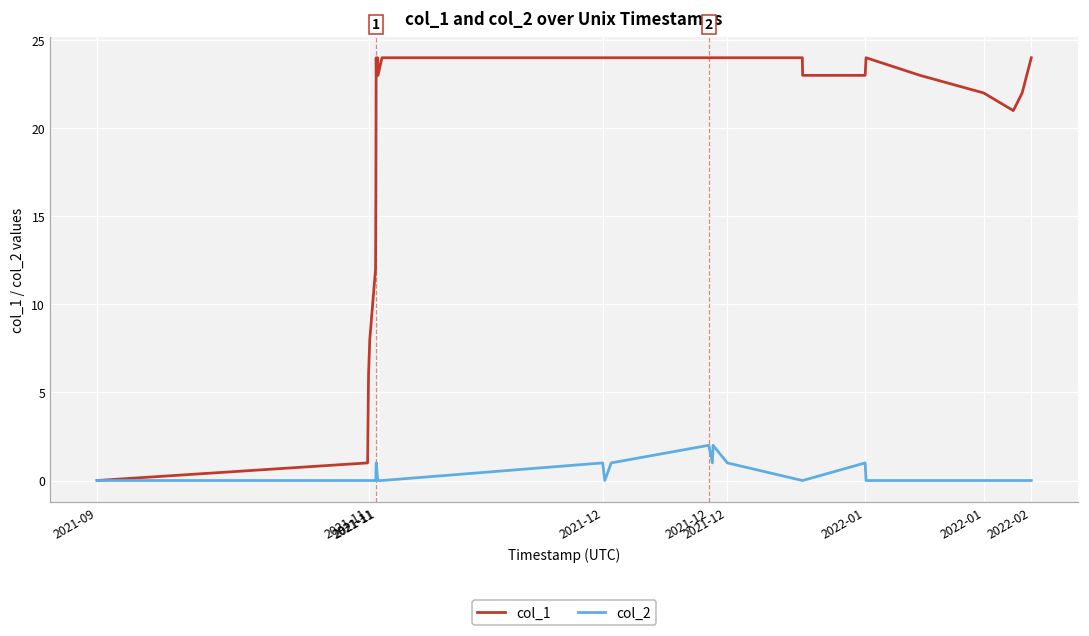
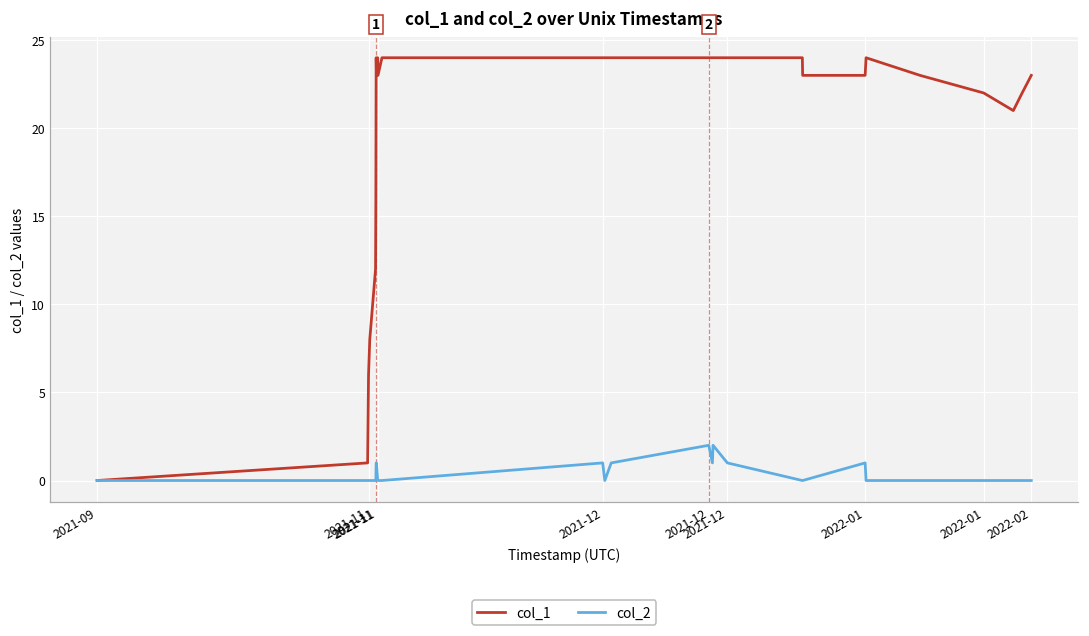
col_1, 2022-02: 24 -> 23
